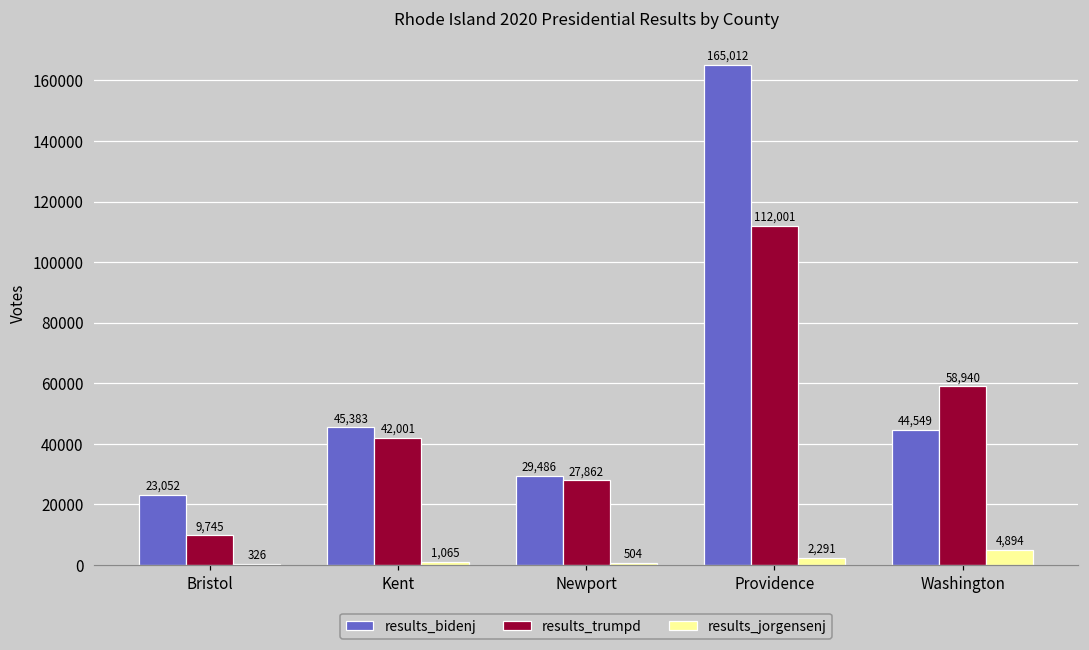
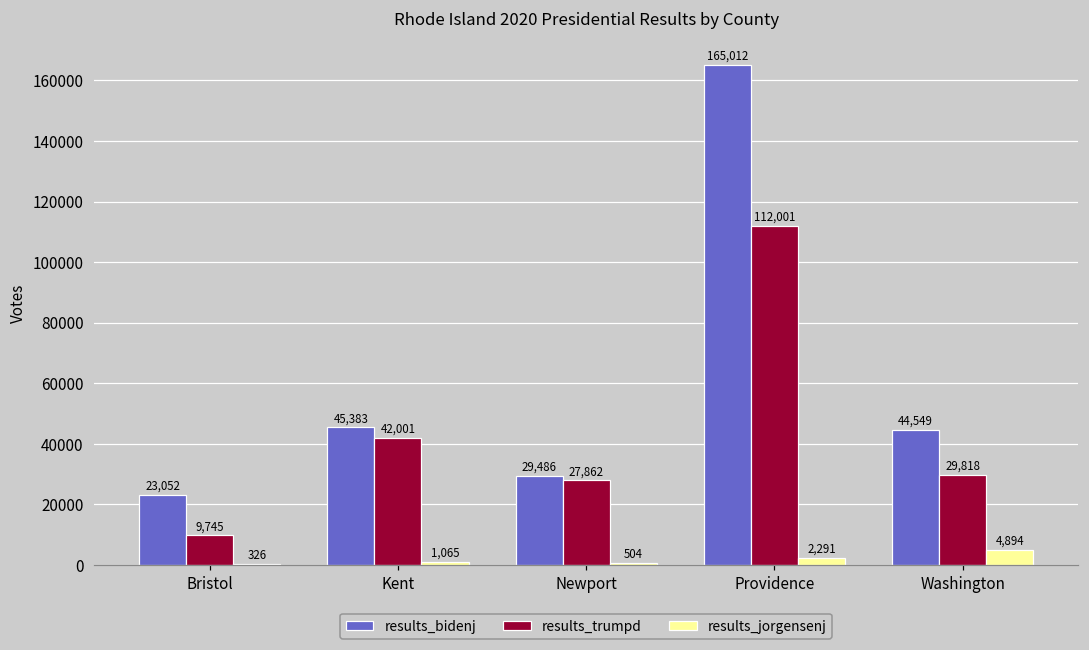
results_trumpd, Washington: 58,940 -> 29,818
